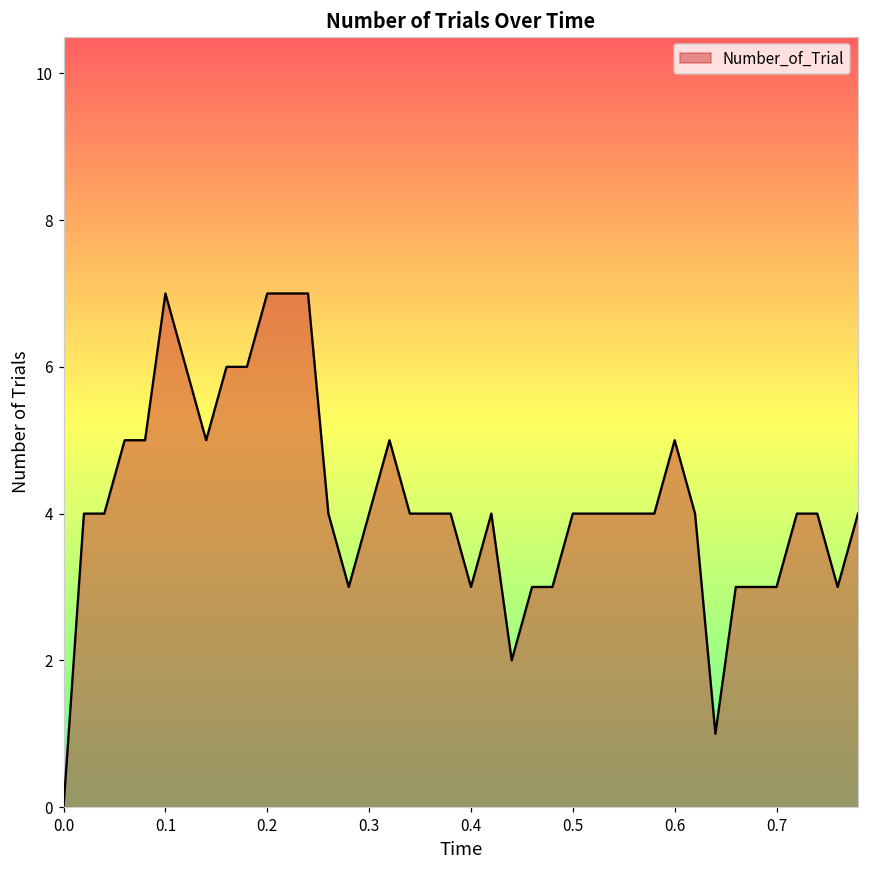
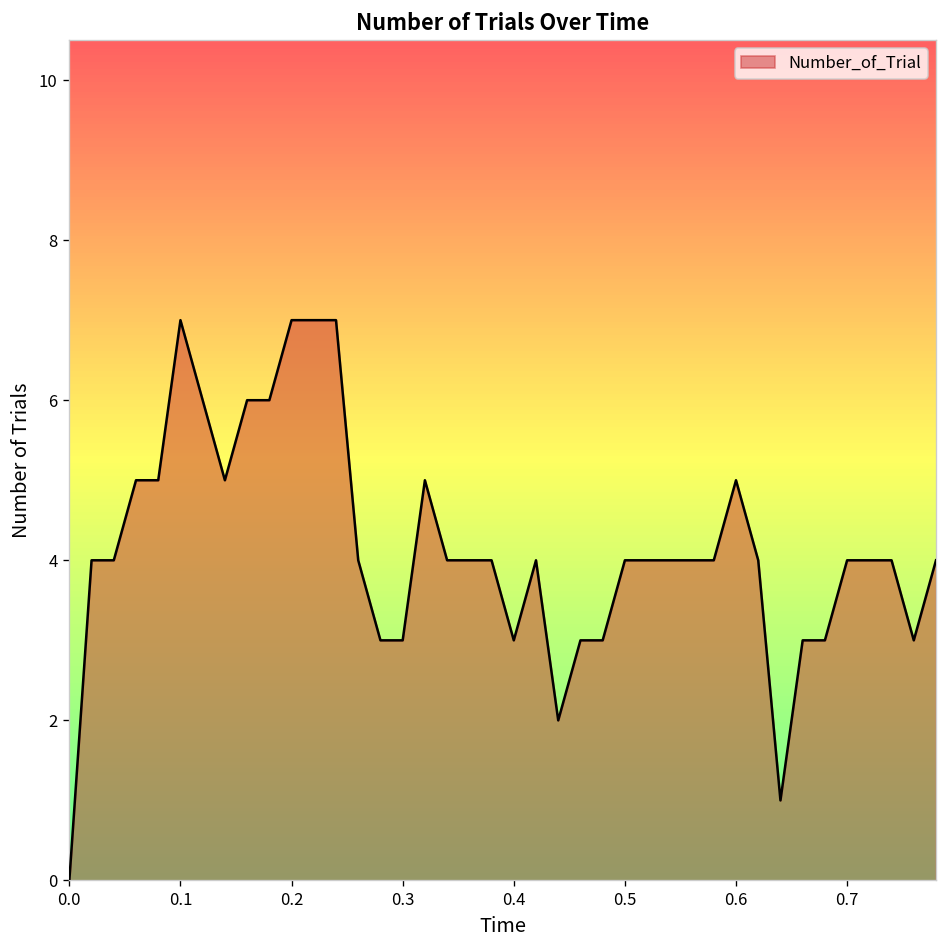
0.3: 4 -> 3
0.7: 3 -> 4
